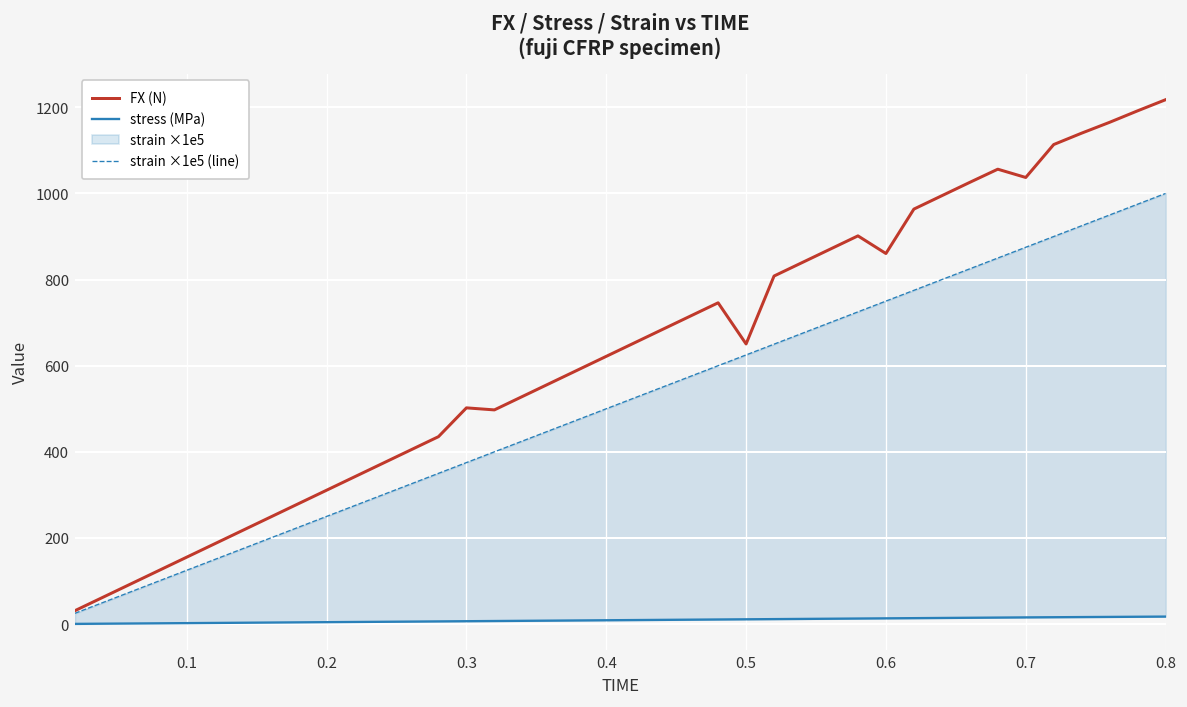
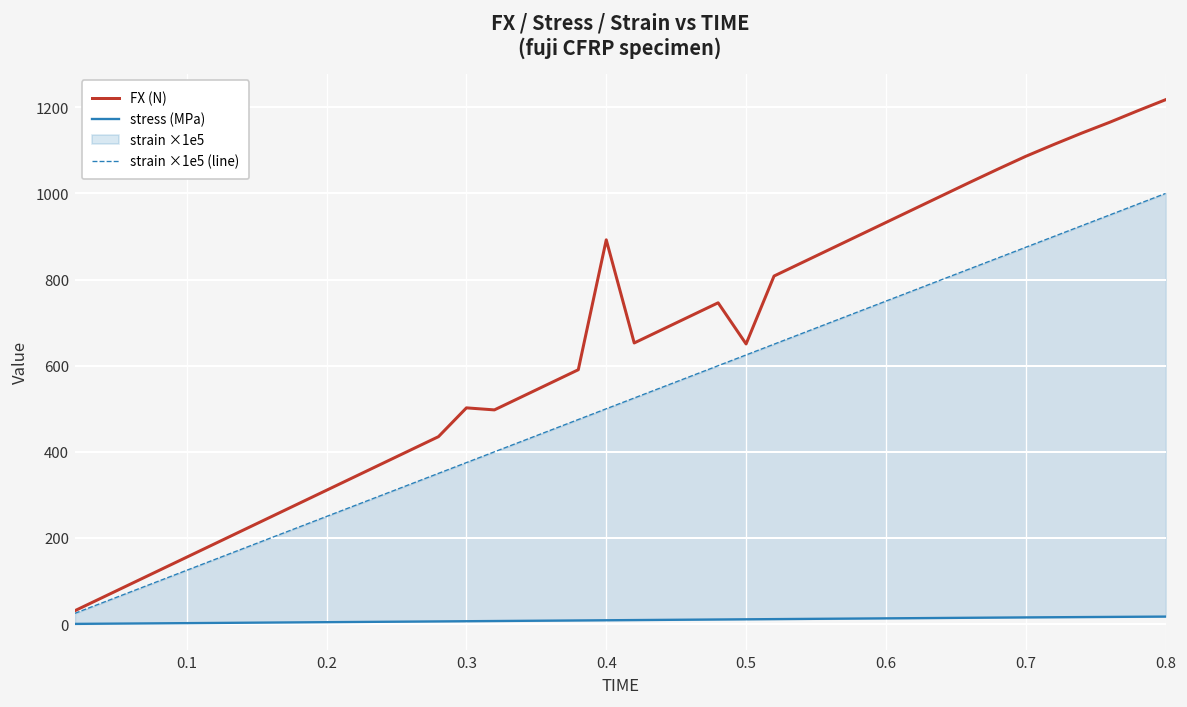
FX (N), 0.4: 620 -> 890
FX (N), 0.6: 860 -> 930
FX (N), 0.7: 1040 -> 1090
